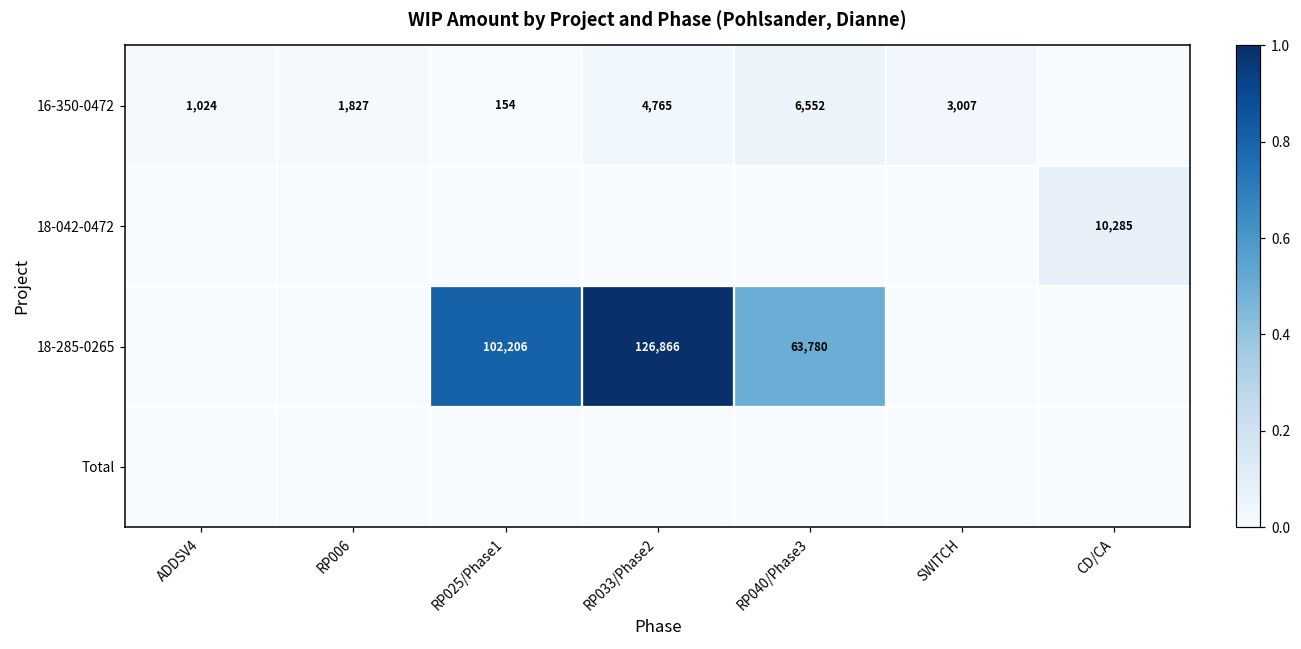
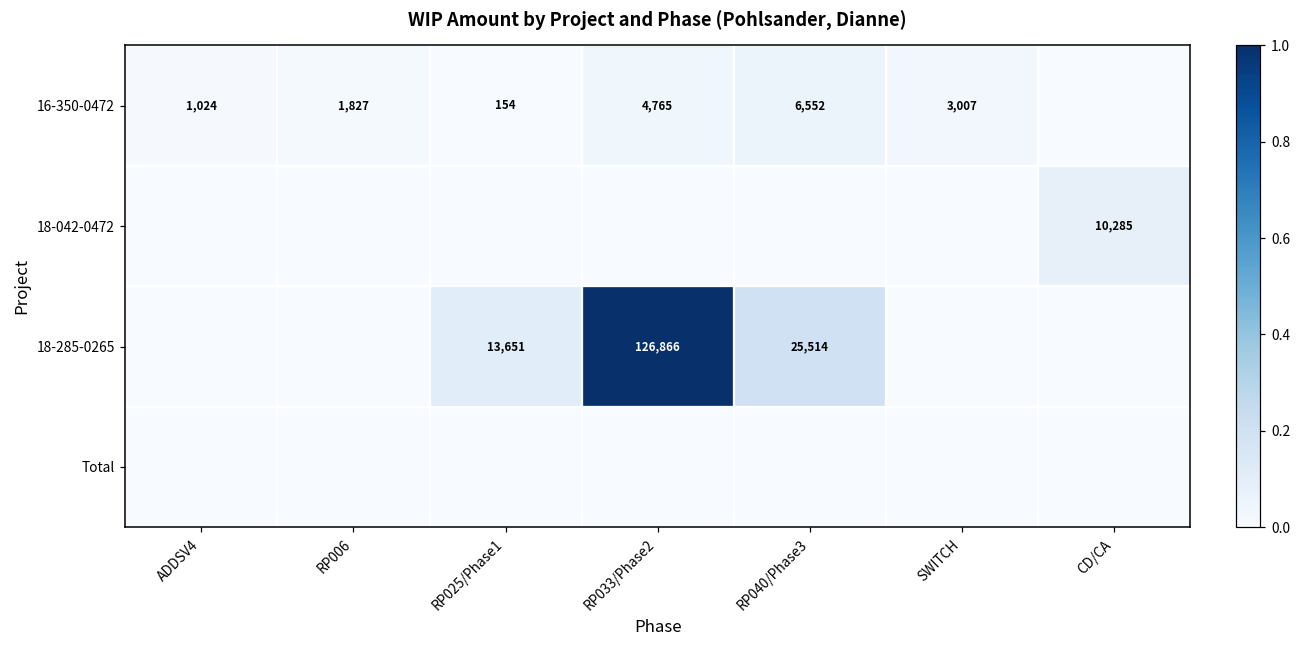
18-285-0265, RP025/Phase1: 102,206 -> 13,651
18-285-0265, RP040/Phase3: 63,780 -> 25,514
